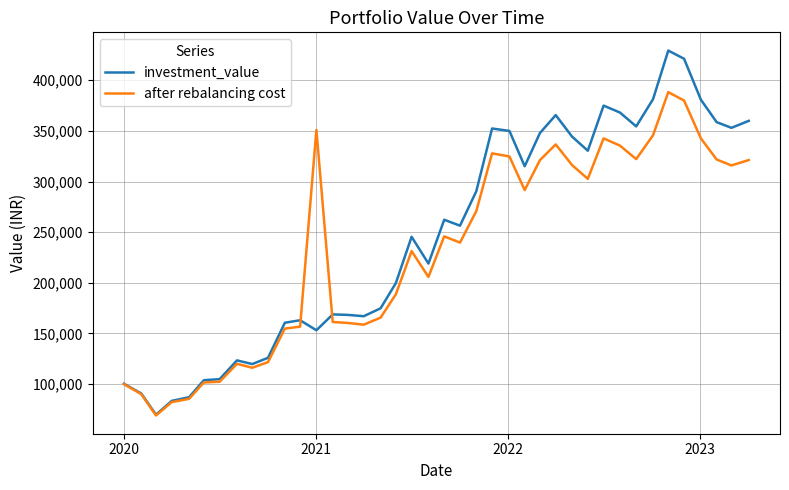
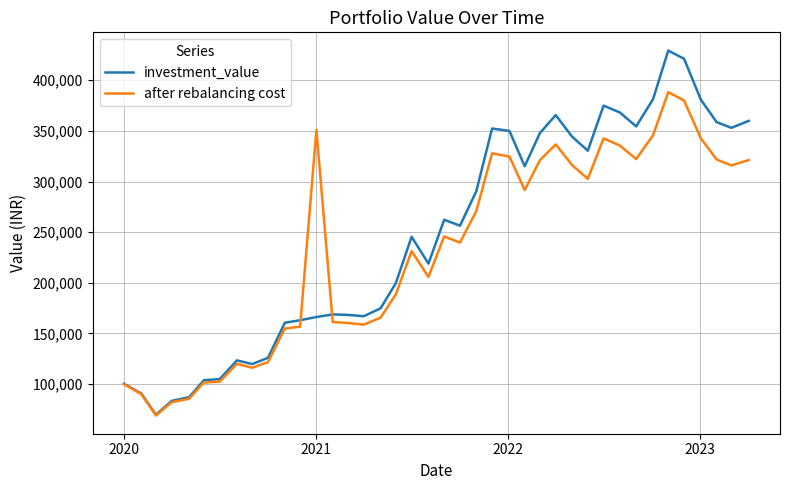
investment_value, 2021: 153,000 -> 166,000
